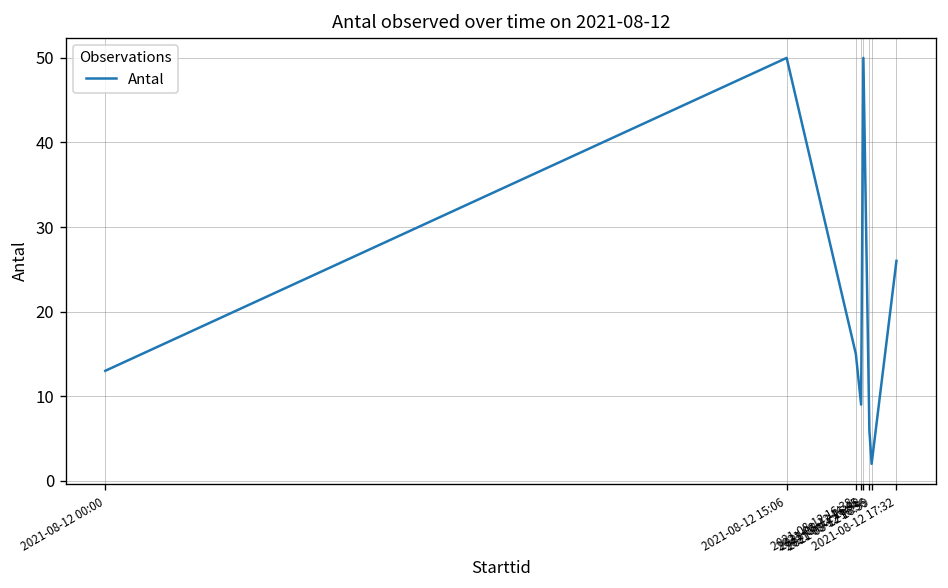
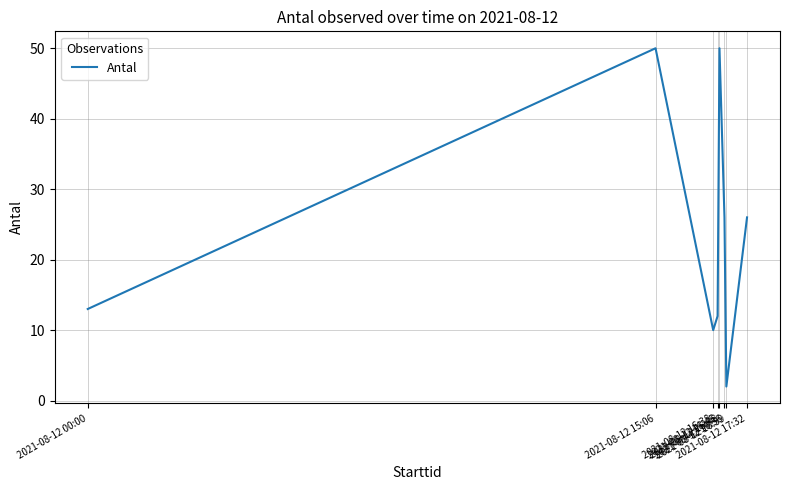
2021-08-12 16:38: 15 -> 10
2021-08-12 16:45: 9 -> 12
2021-08-12 16:56: 6 -> 26
